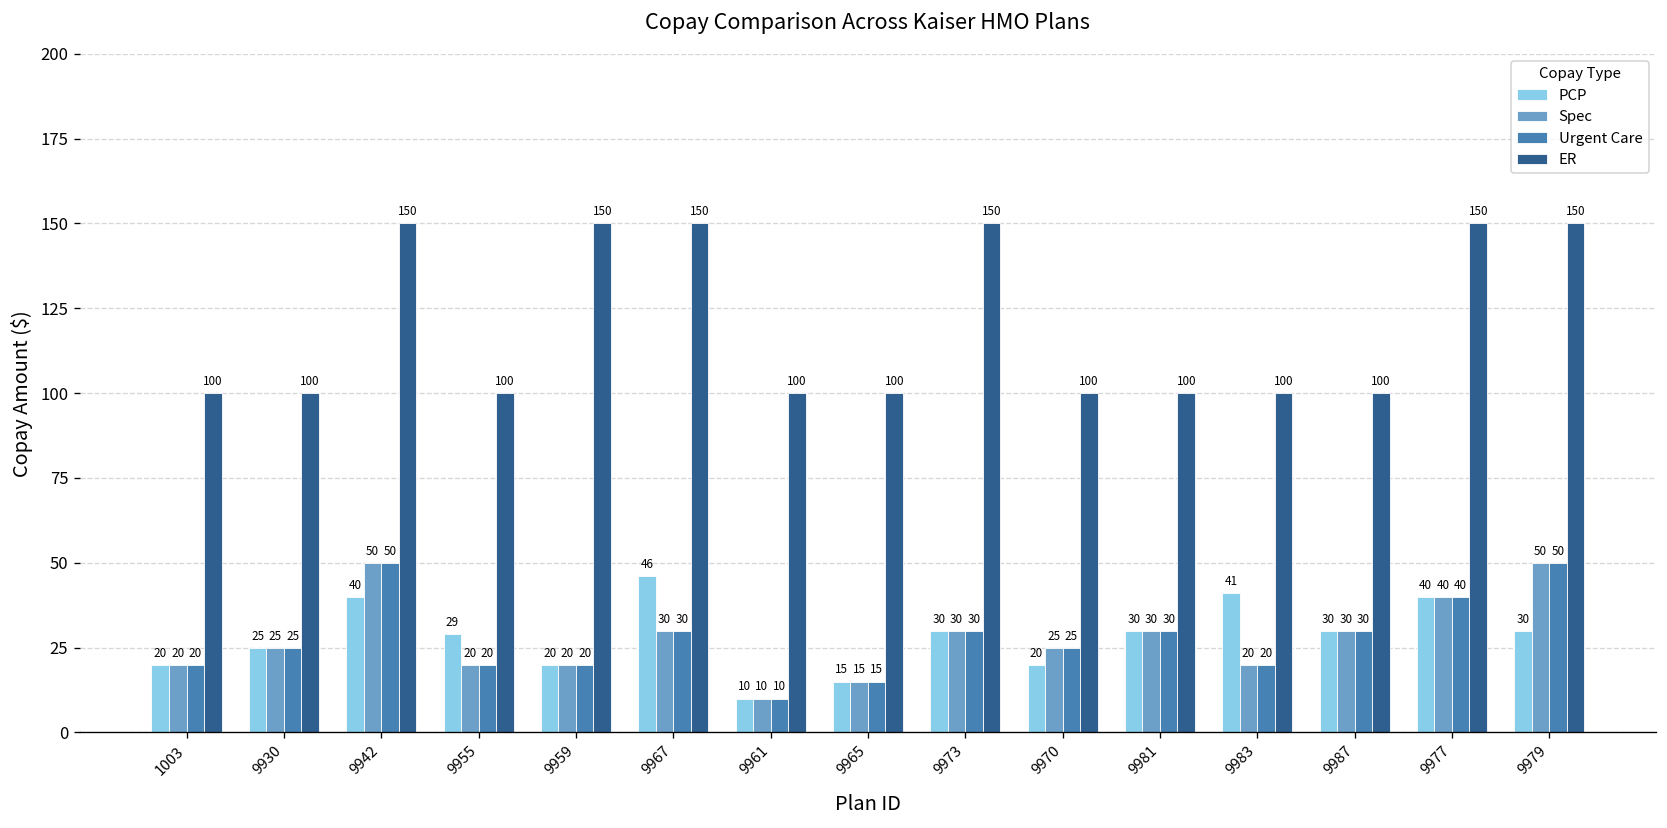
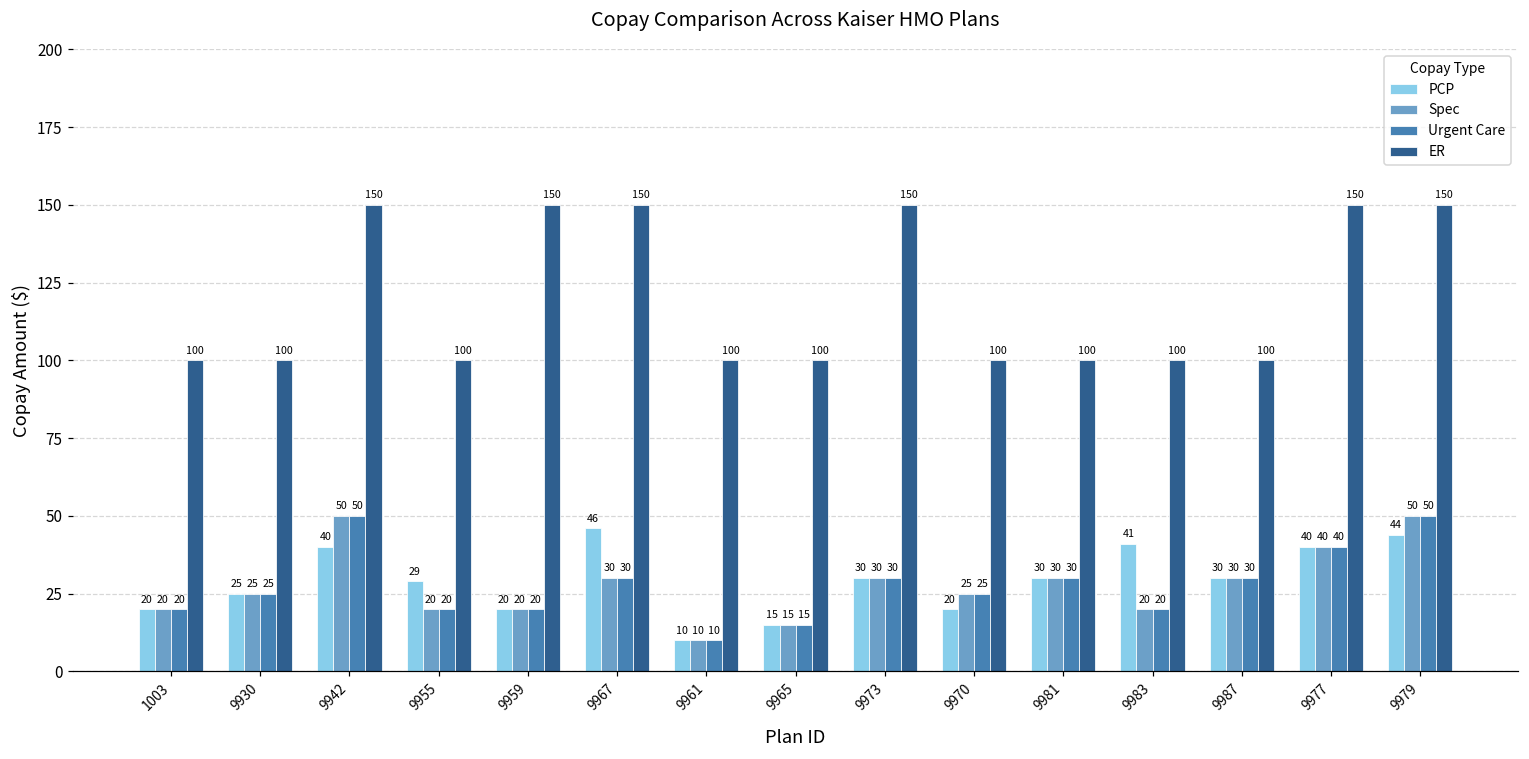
PCP, 9979: 30 -> 44
